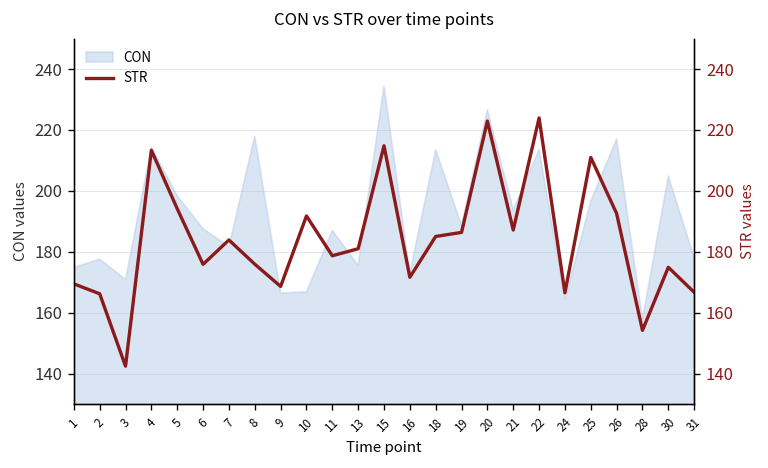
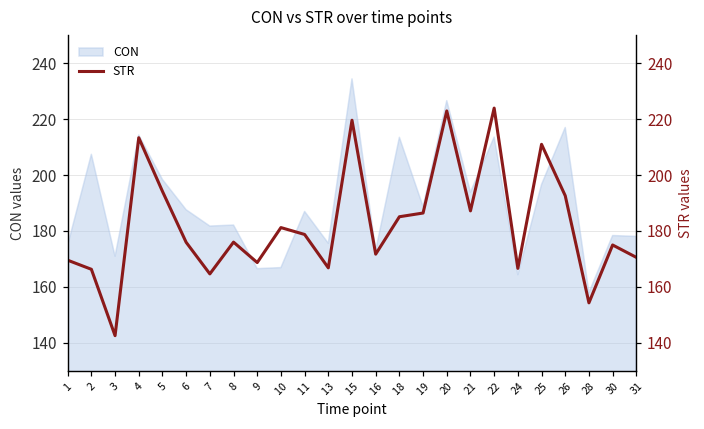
CON, 2: 178 -> 207
CON, 8: 218 -> 182
CON, 30: 205 -> 178
STR, 7: 184 -> 165
STR, 10: 192 -> 181
STR, 13: 181 -> 167
STR, 15: 215 -> 220
STR, 31: 167 -> 171
